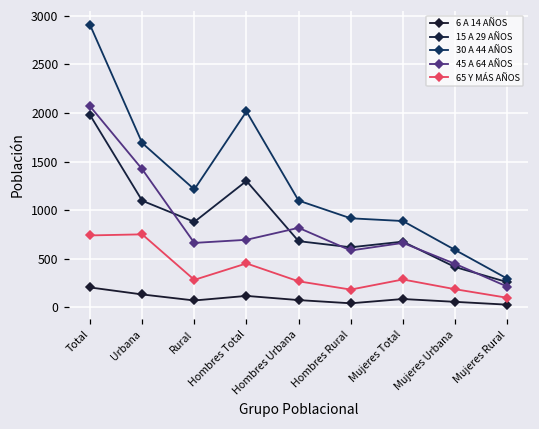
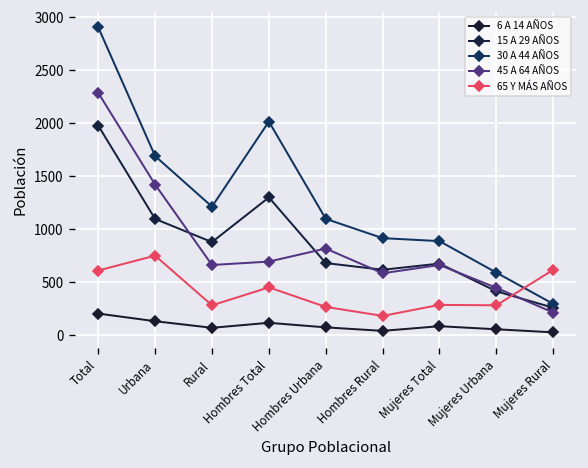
45 A 64 AÑOS, Total: 2100 -> 2300
65 Y MÁS AÑOS, Total: 700 -> 600
65 Y MÁS AÑOS, Mujeres Urbana: 200 -> 300
65 Y MÁS AÑOS, Mujeres Rural: 100 -> 600
